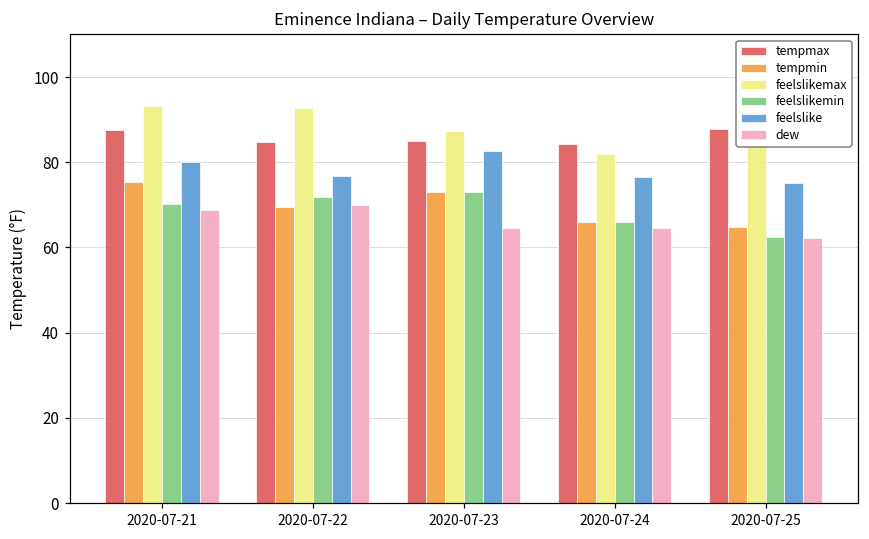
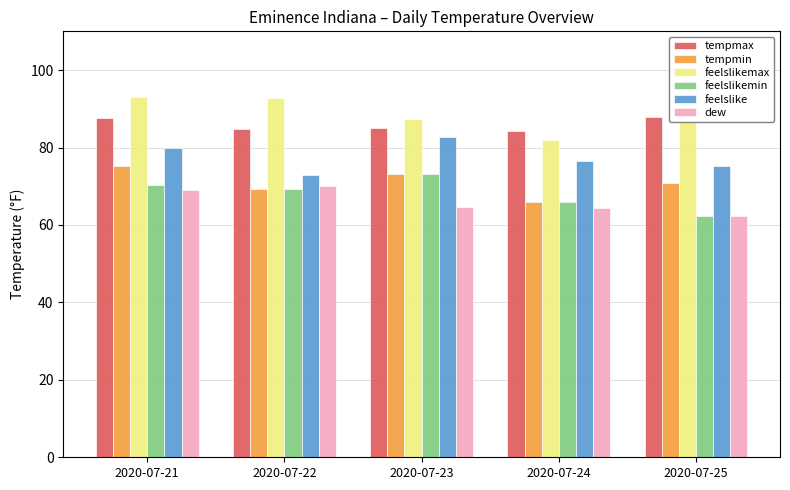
feelslikemin, 2020-07-22: 72 -> 69
feelslike, 2020-07-22: 77 -> 73
tempmin, 2020-07-25: 65 -> 71
